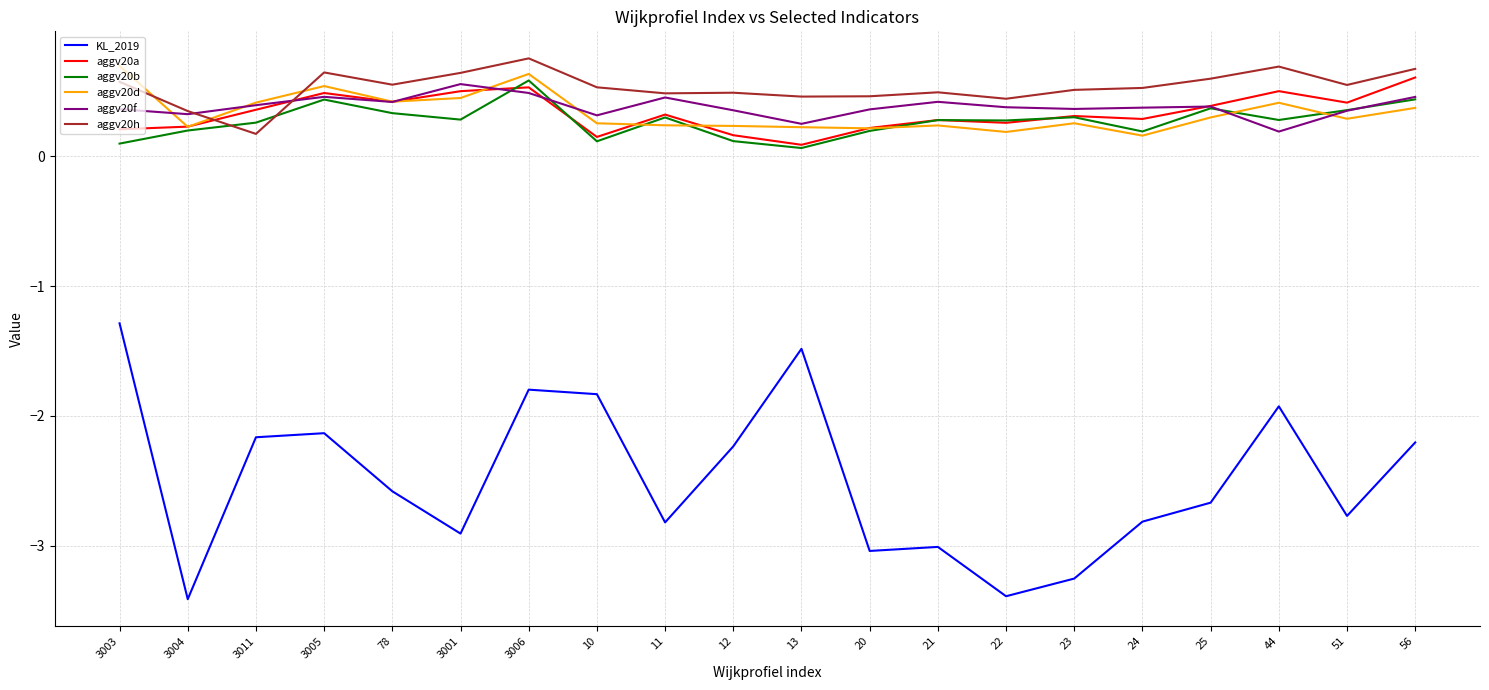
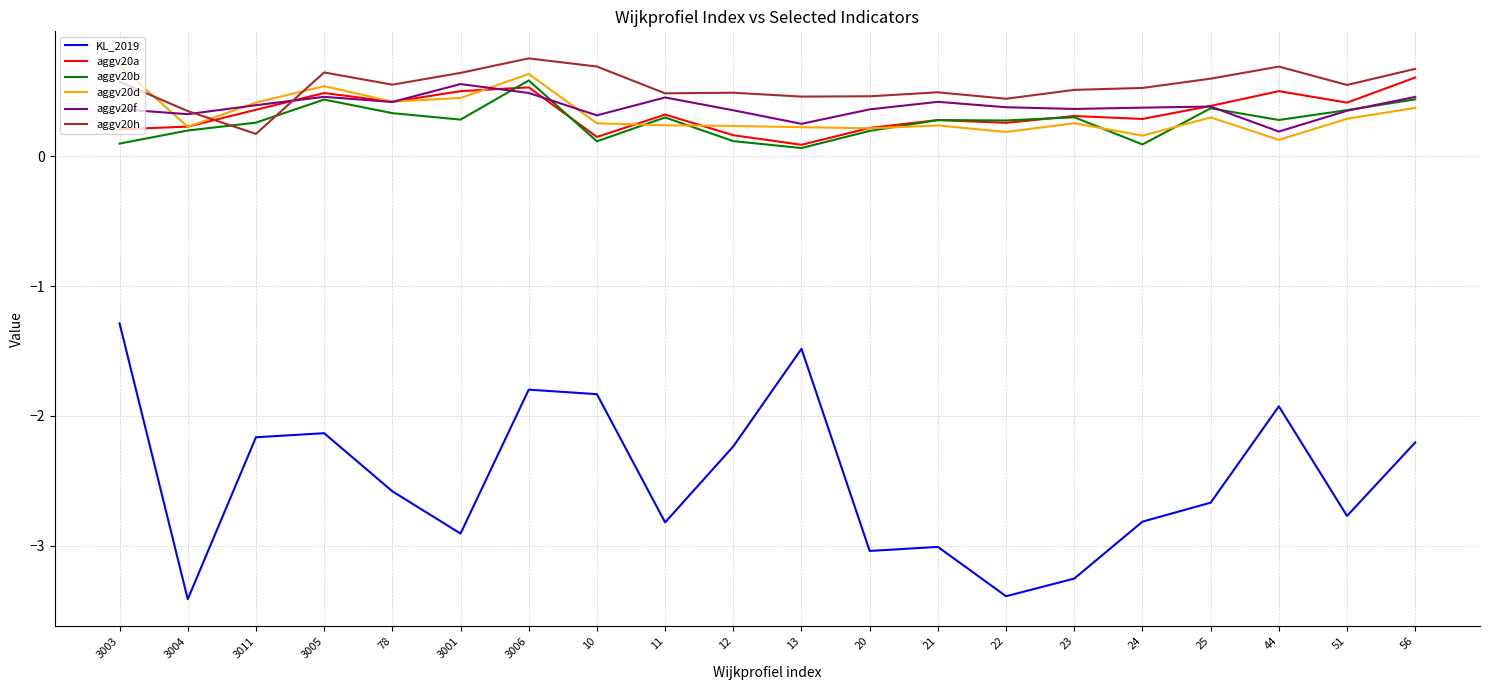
aggv20h, 10: 0.53 -> 0.69
aggv20b, 24: 0.19 -> 0.09
aggv20d, 44: 0.41 -> 0.13
